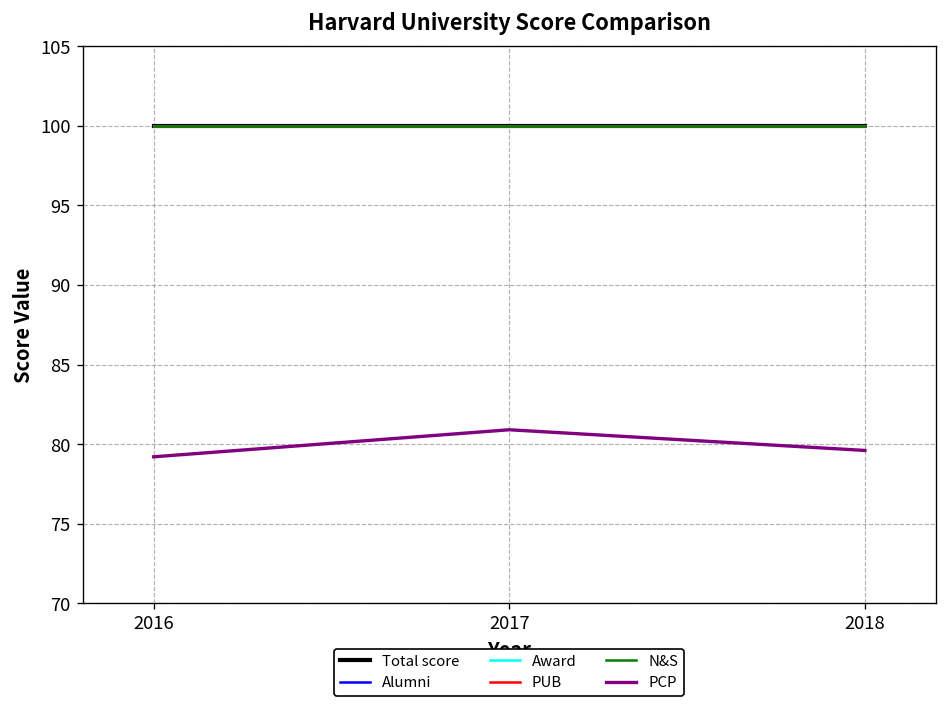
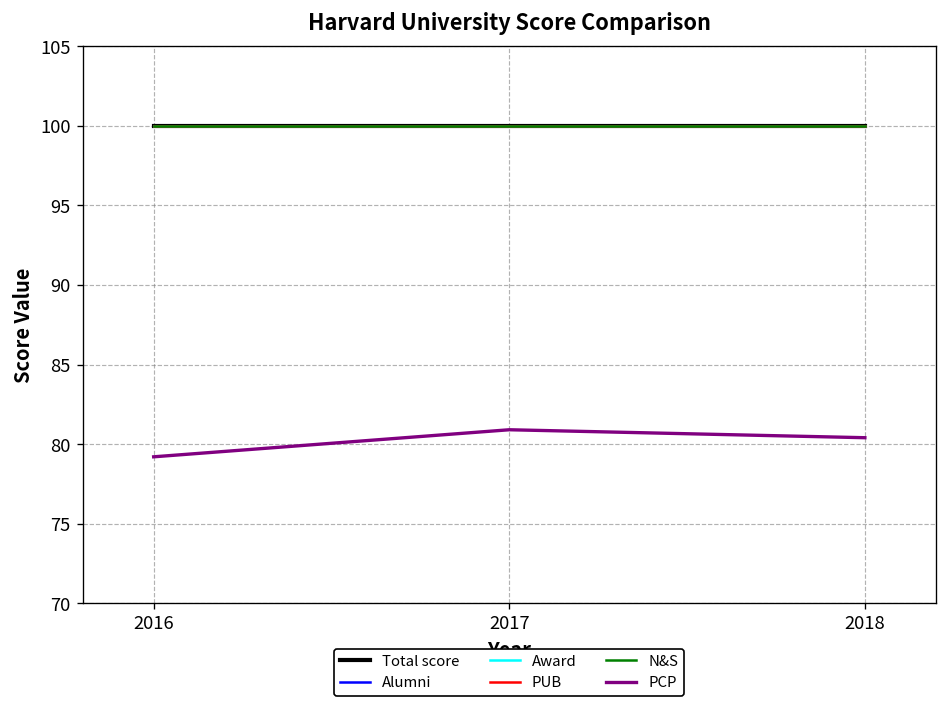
PCP, 2018: 79.6 -> 80.4
